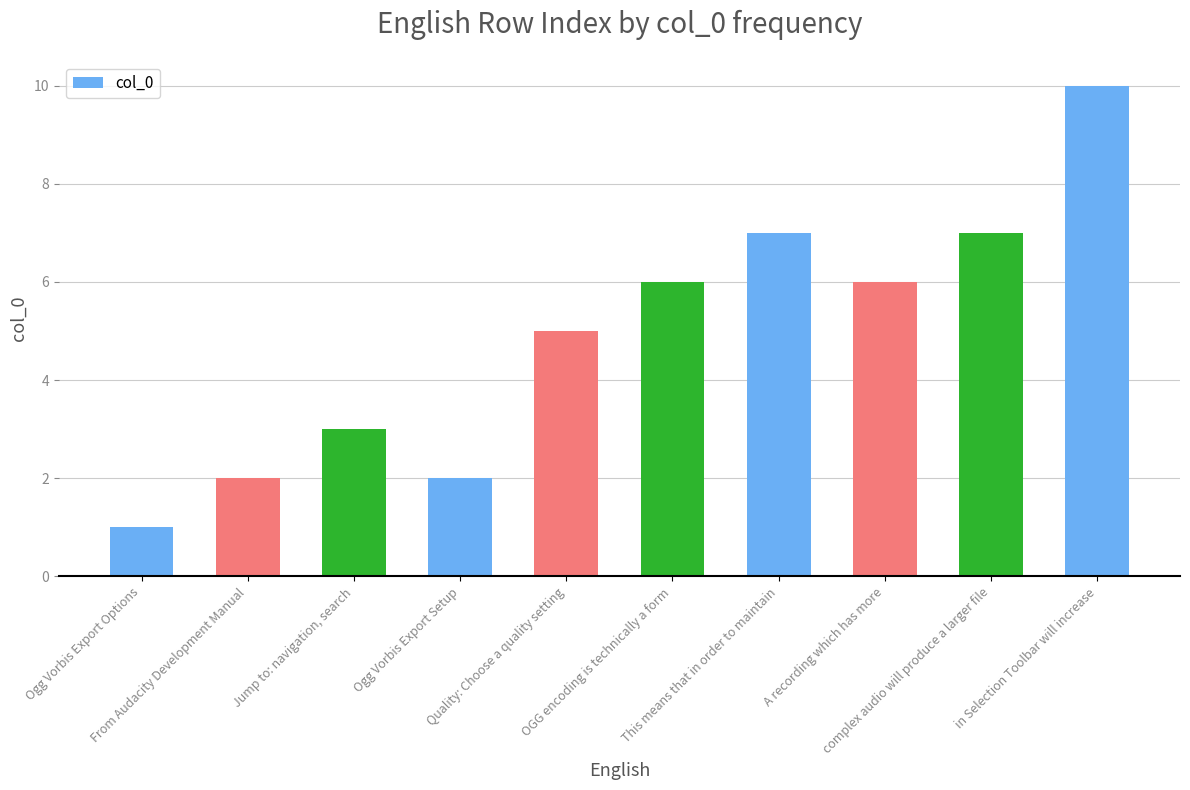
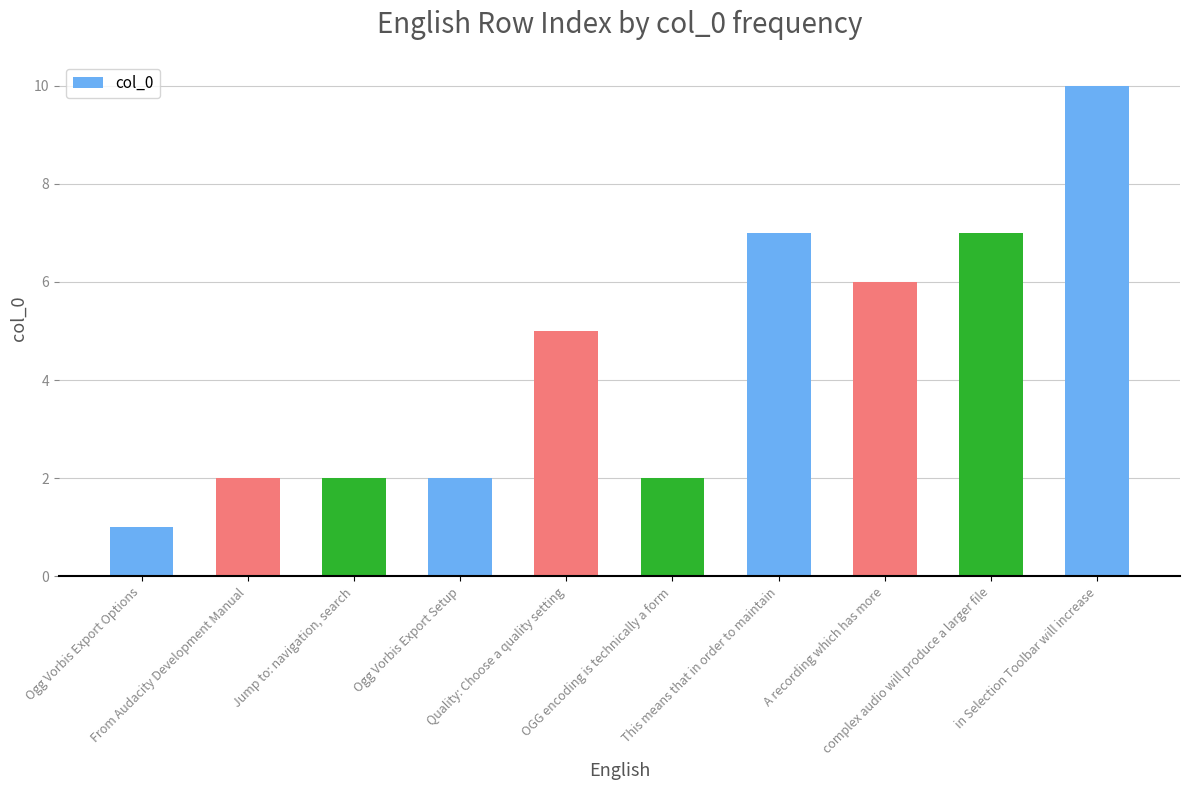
Jump to: navigation, search: 3 -> 2
OGG encoding is technically a form: 6 -> 2
